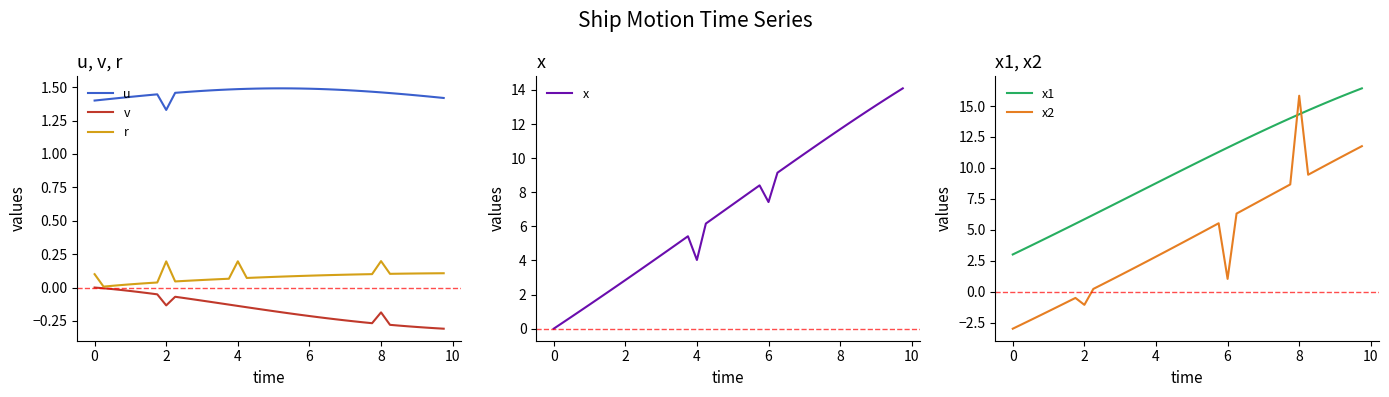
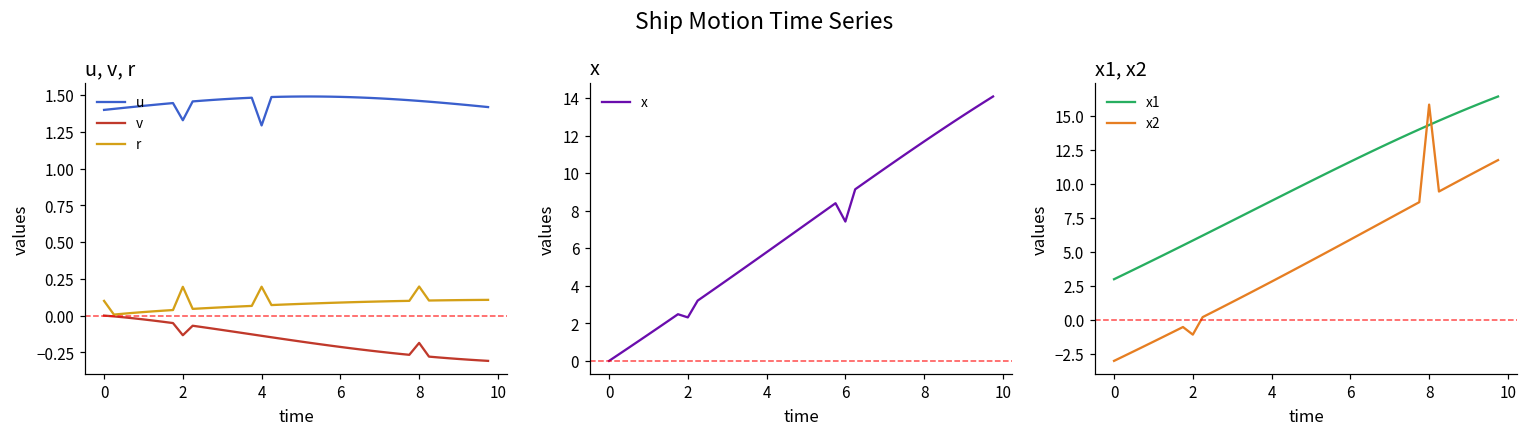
u, v, r, u, 4: 1.49 -> 1.29
x, 2: 2.8 -> 2.3
x, 4: 4.0 -> 5.8
x1, x2, x2, 6: 1.0 -> 5.9
